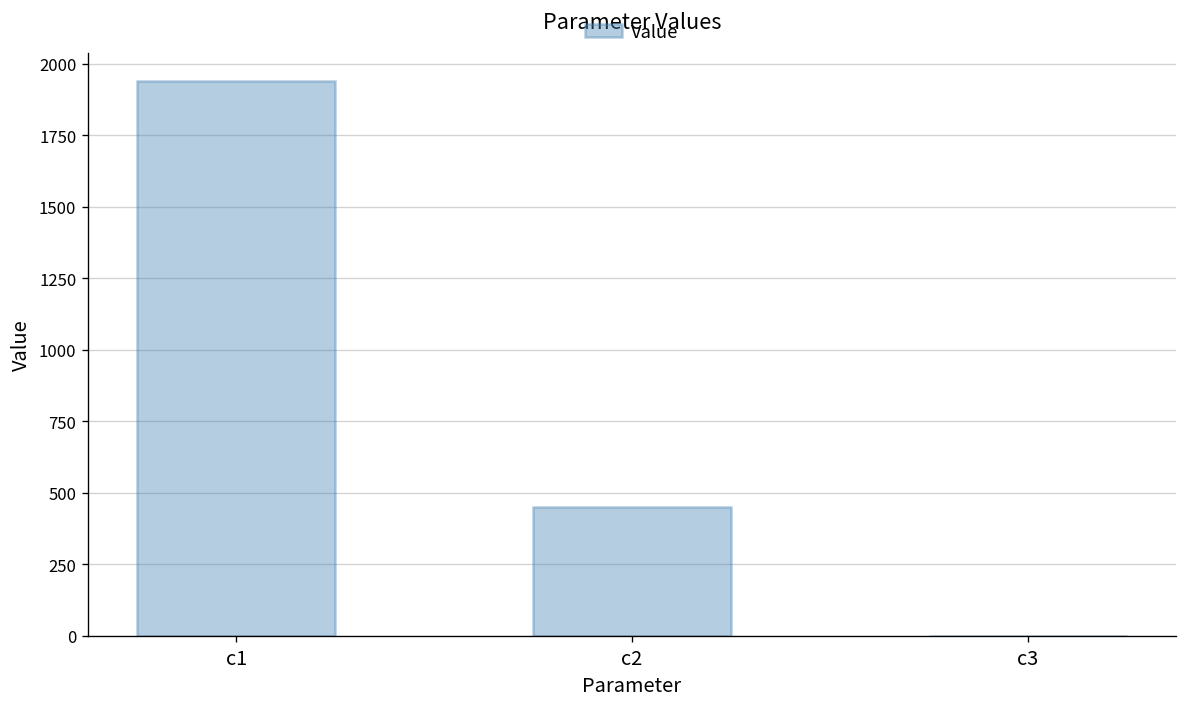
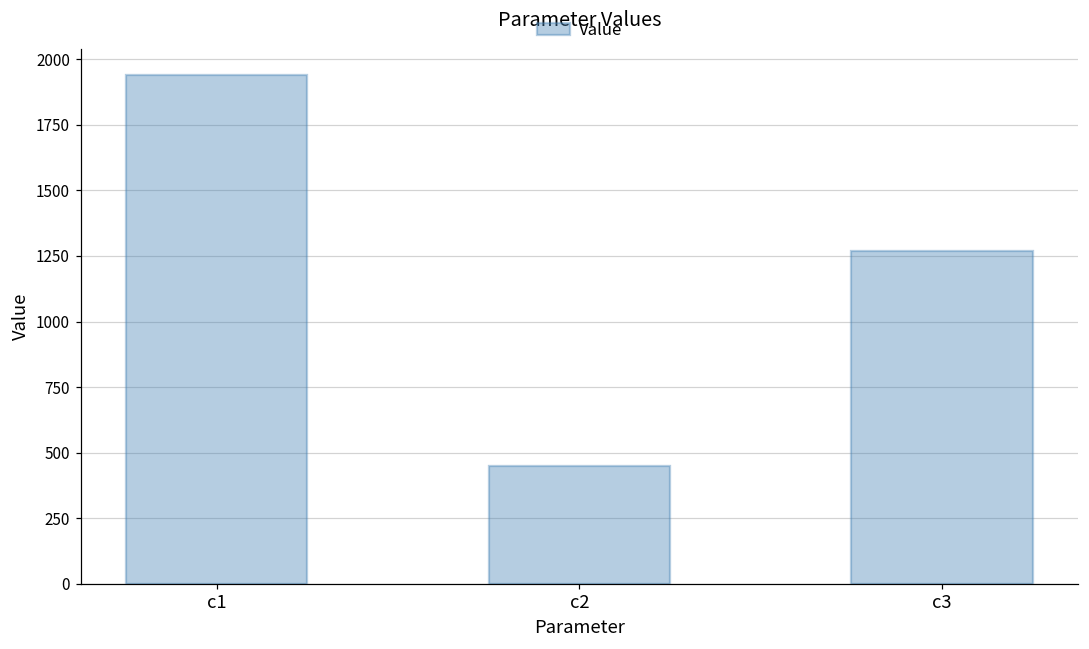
c3: 0 -> 1270
